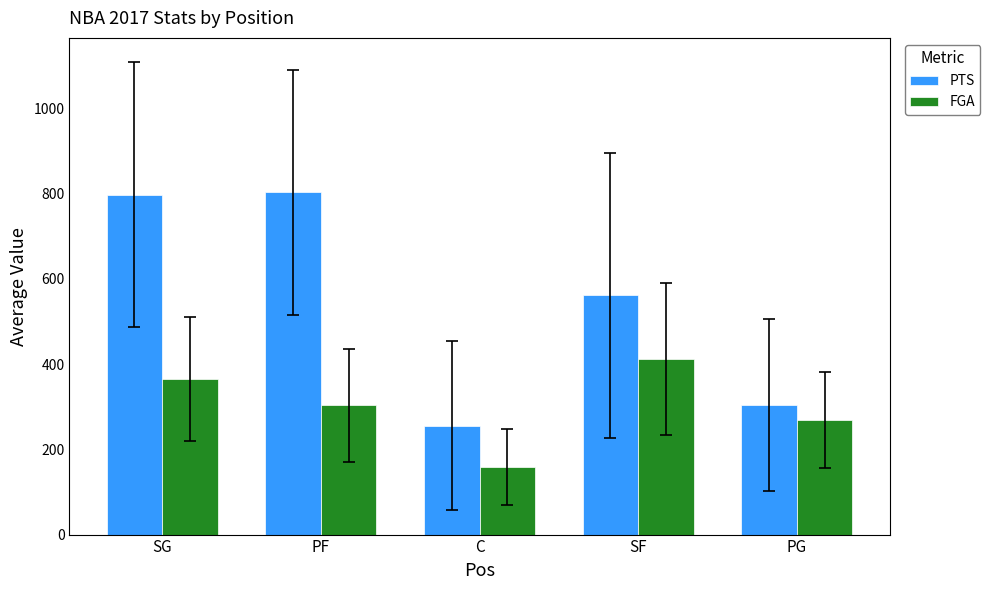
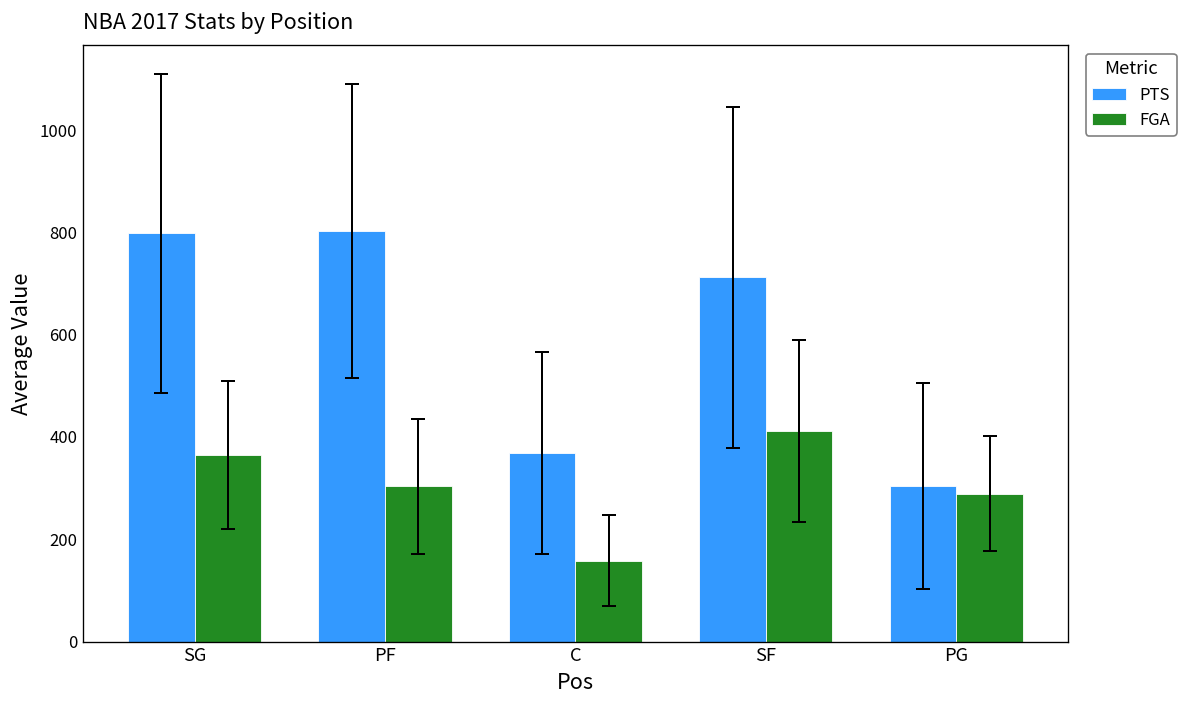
PTS, C: 260 -> 370
PTS, SF: 560 -> 710
FGA, PG: 270 -> 290
